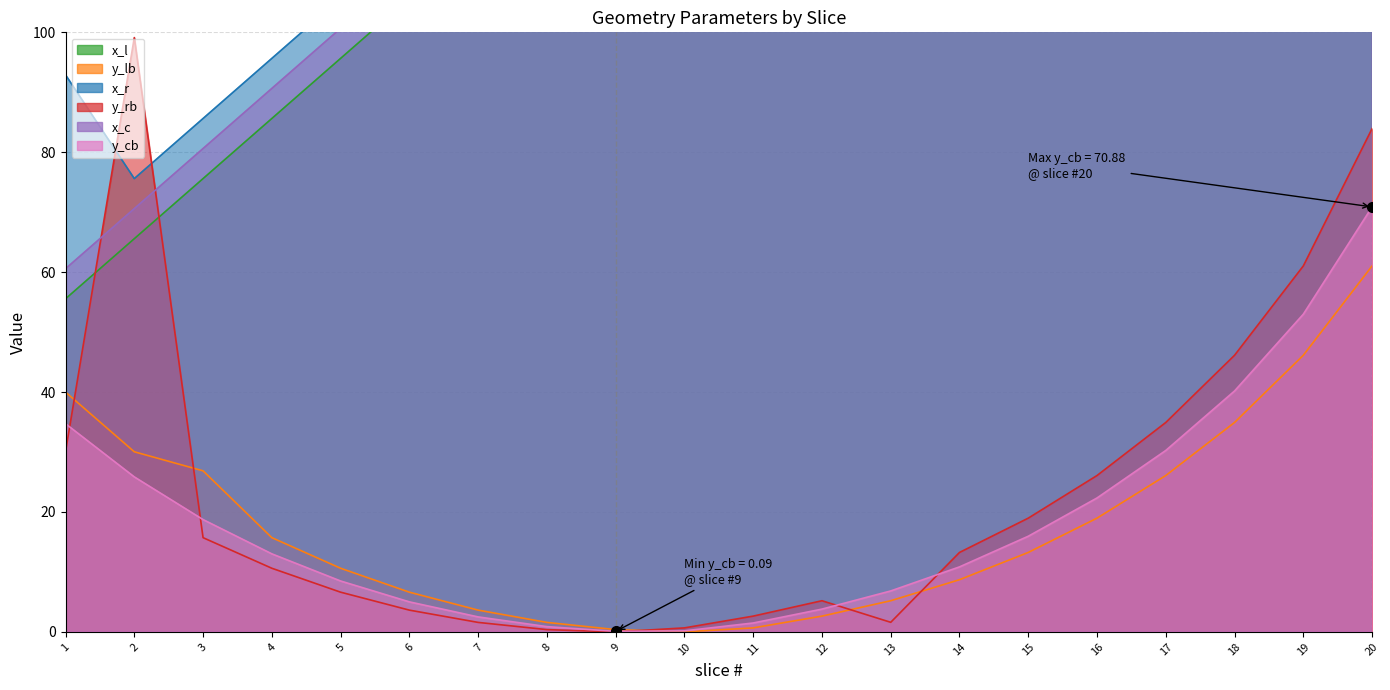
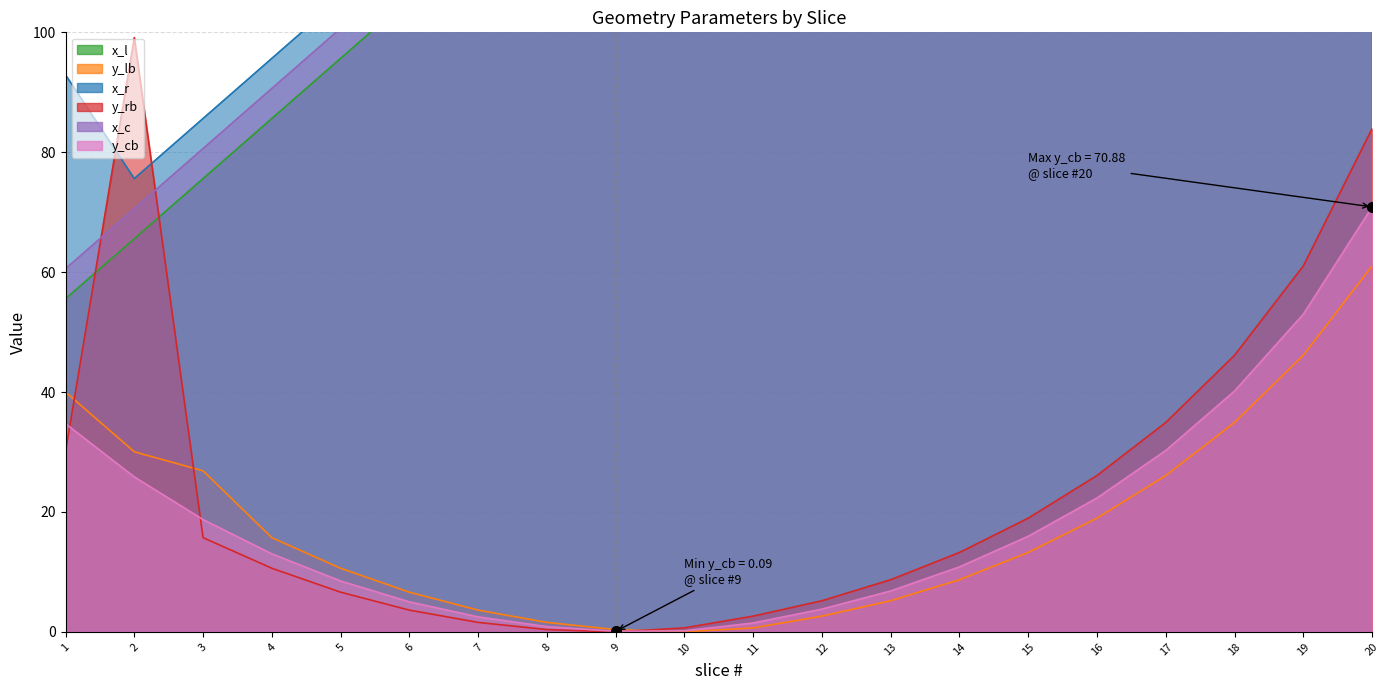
y_rb, 13: 2 -> 9
